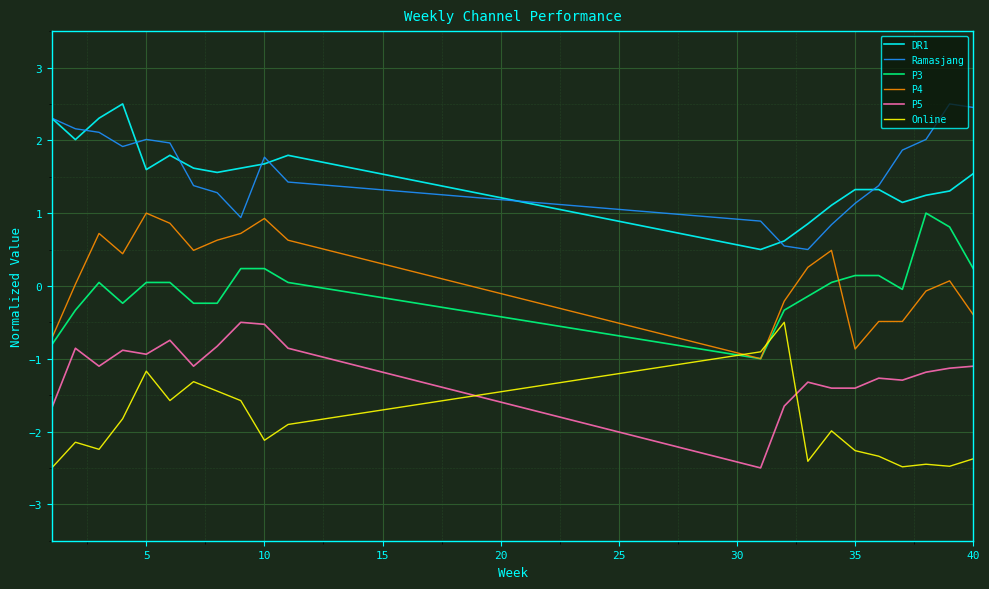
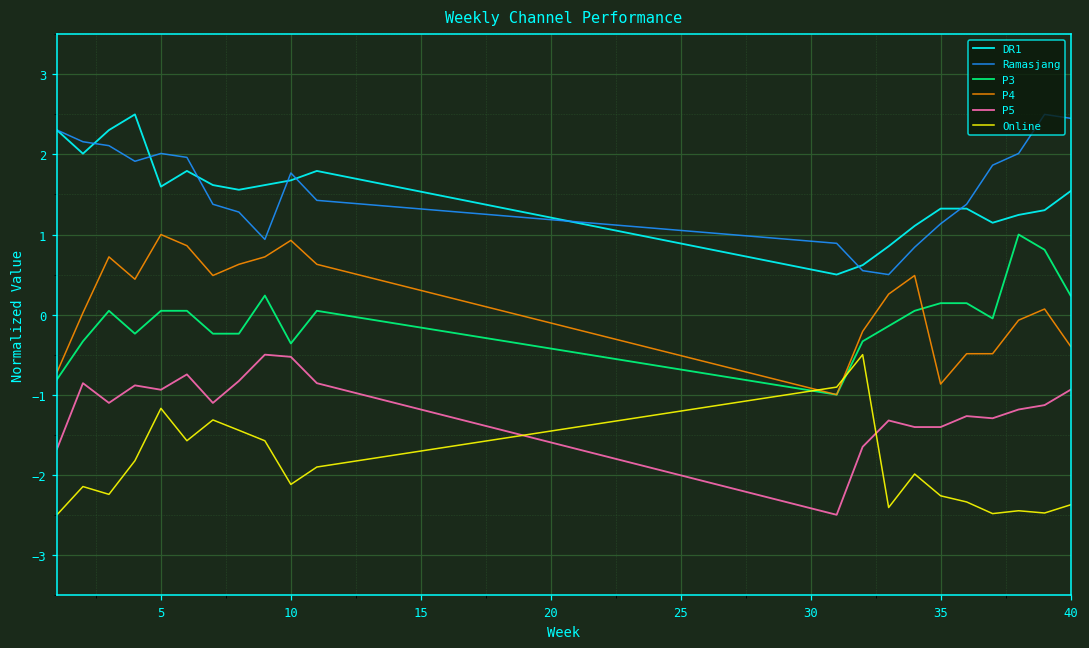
P3, 10: 0.2 -> -0.4
P5, 40: -1.1 -> -0.9
